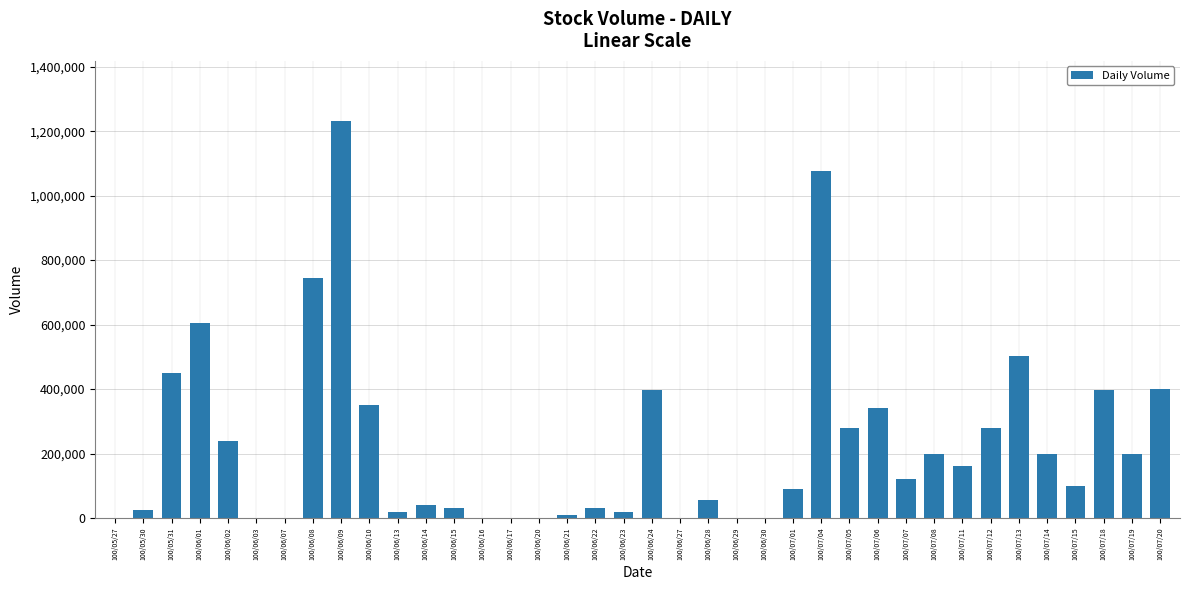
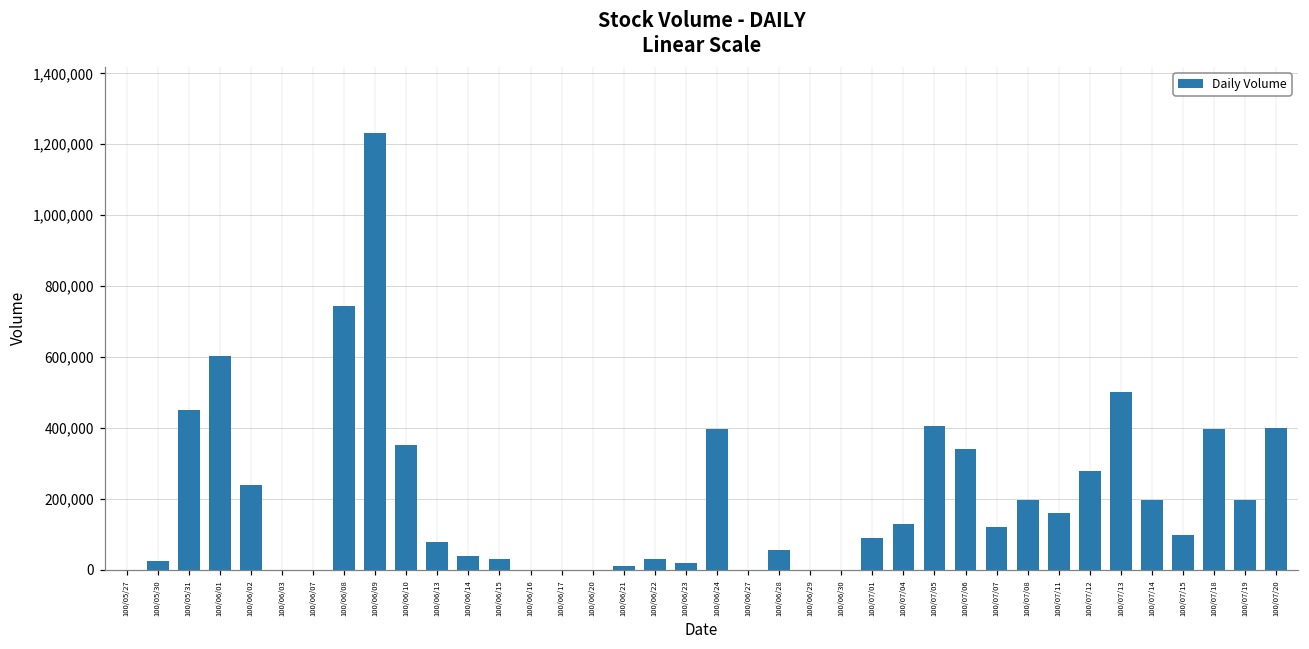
100/06/13: 20,000 -> 80,000
100/07/04: 1,080,000 -> 130,000
100/07/05: 280,000 -> 410,000
